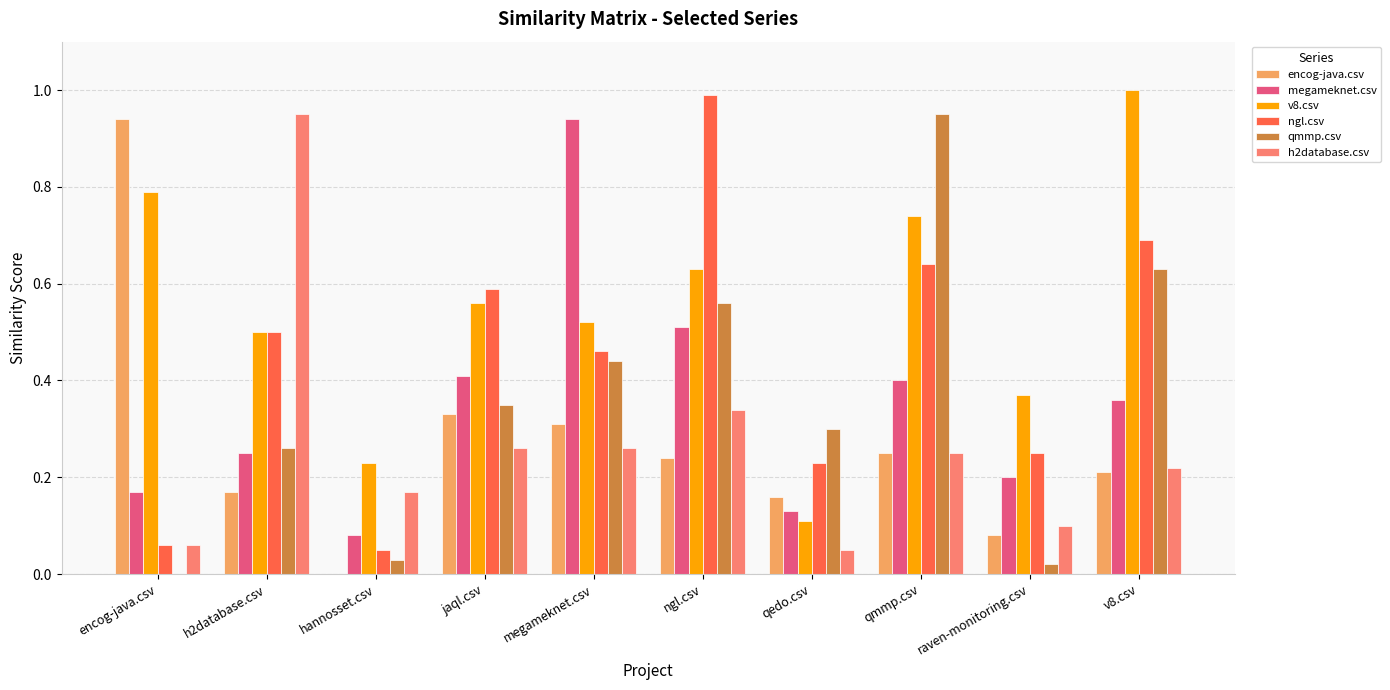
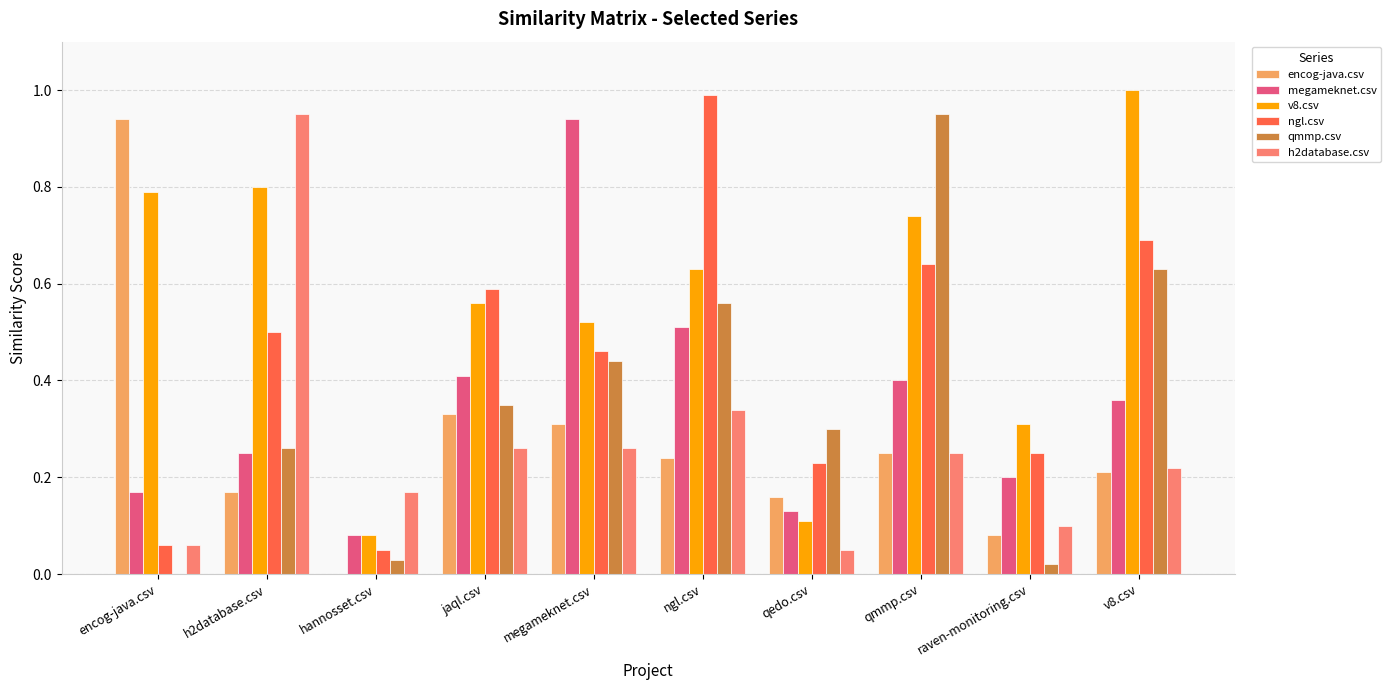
v8.csv, h2database.csv: 0.5 -> 0.8
v8.csv, hannosset.csv: 0.23 -> 0.08
v8.csv, raven-monitoring.csv: 0.37 -> 0.31
